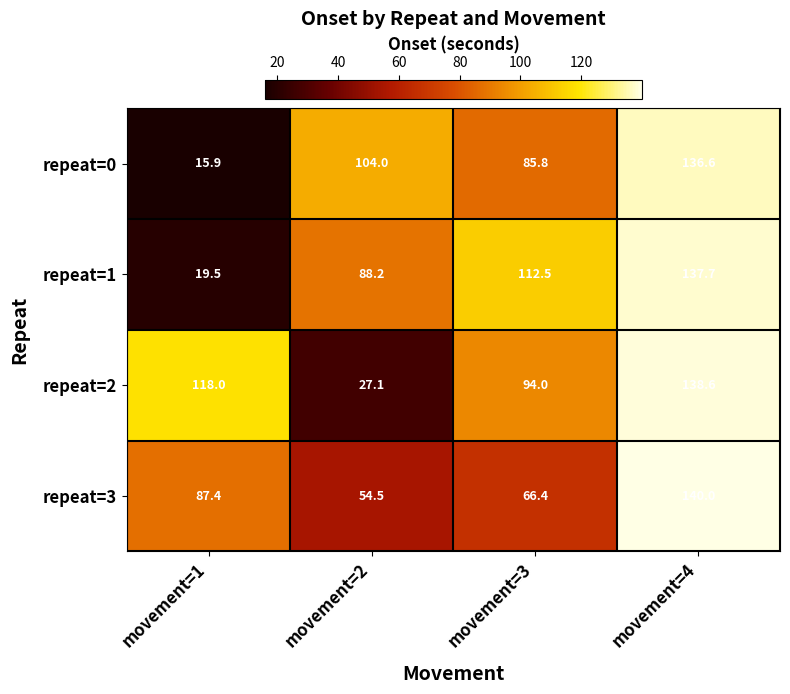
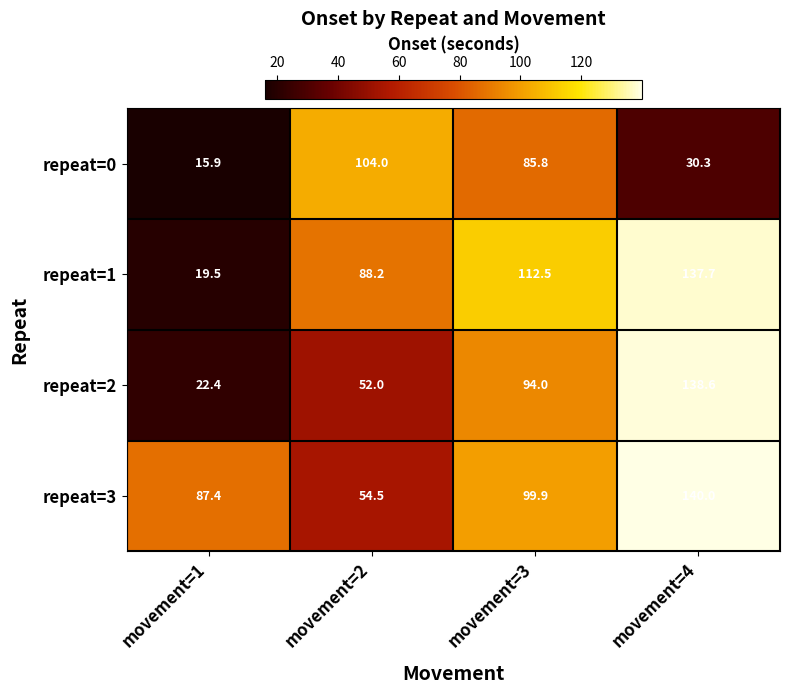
repeat=0, movement=4: 136.6 -> 30.3
repeat=2, movement=1: 118.0 -> 22.4
repeat=2, movement=2: 27.1 -> 52.0
repeat=3, movement=3: 66.4 -> 99.9
